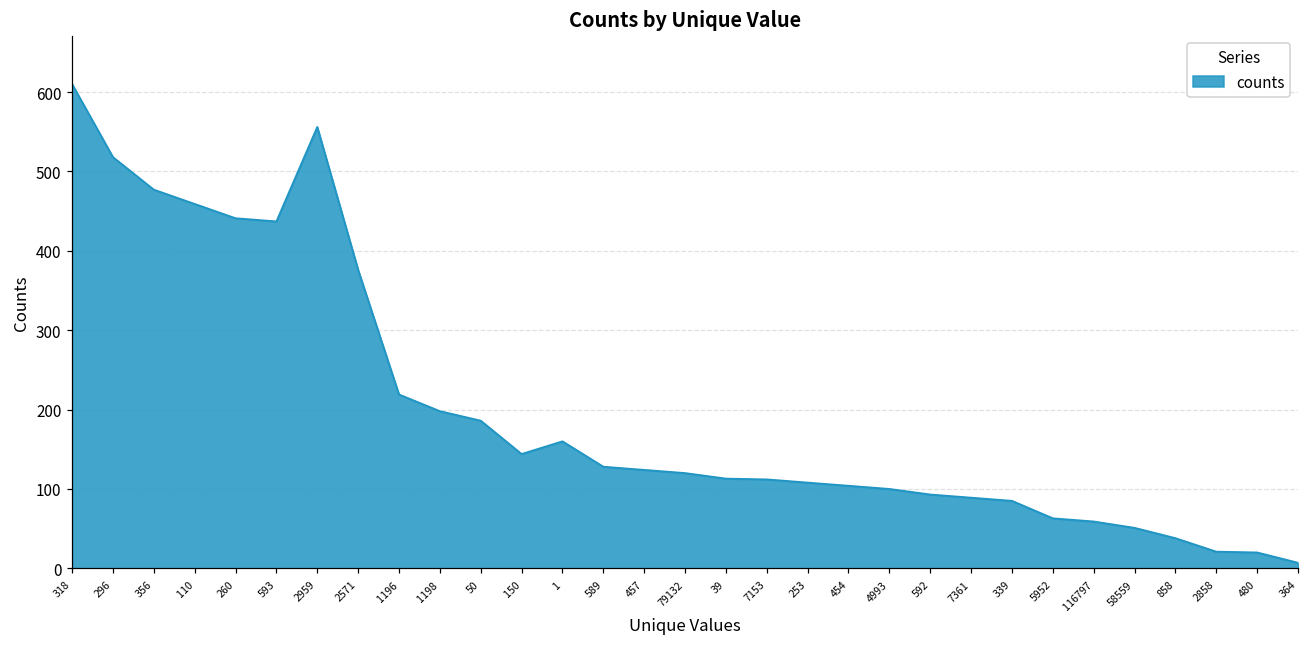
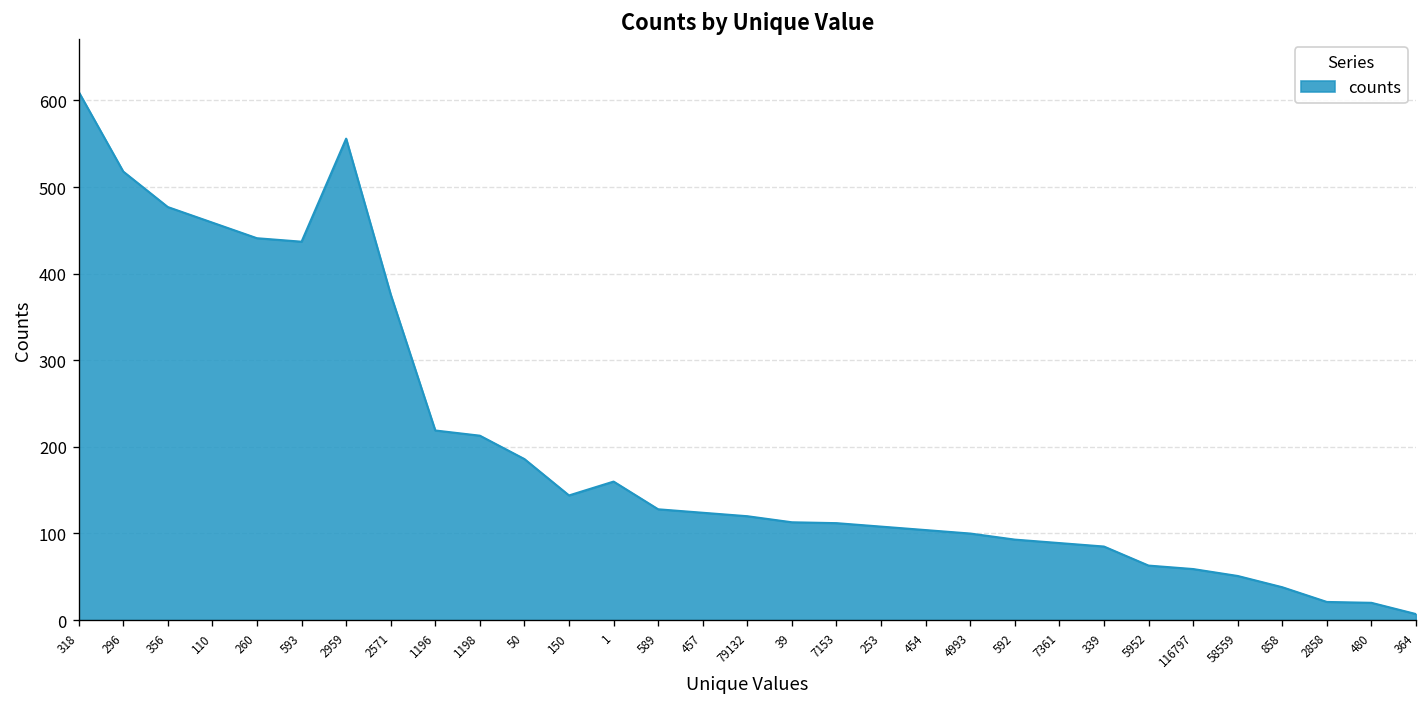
1198: 200 -> 210
